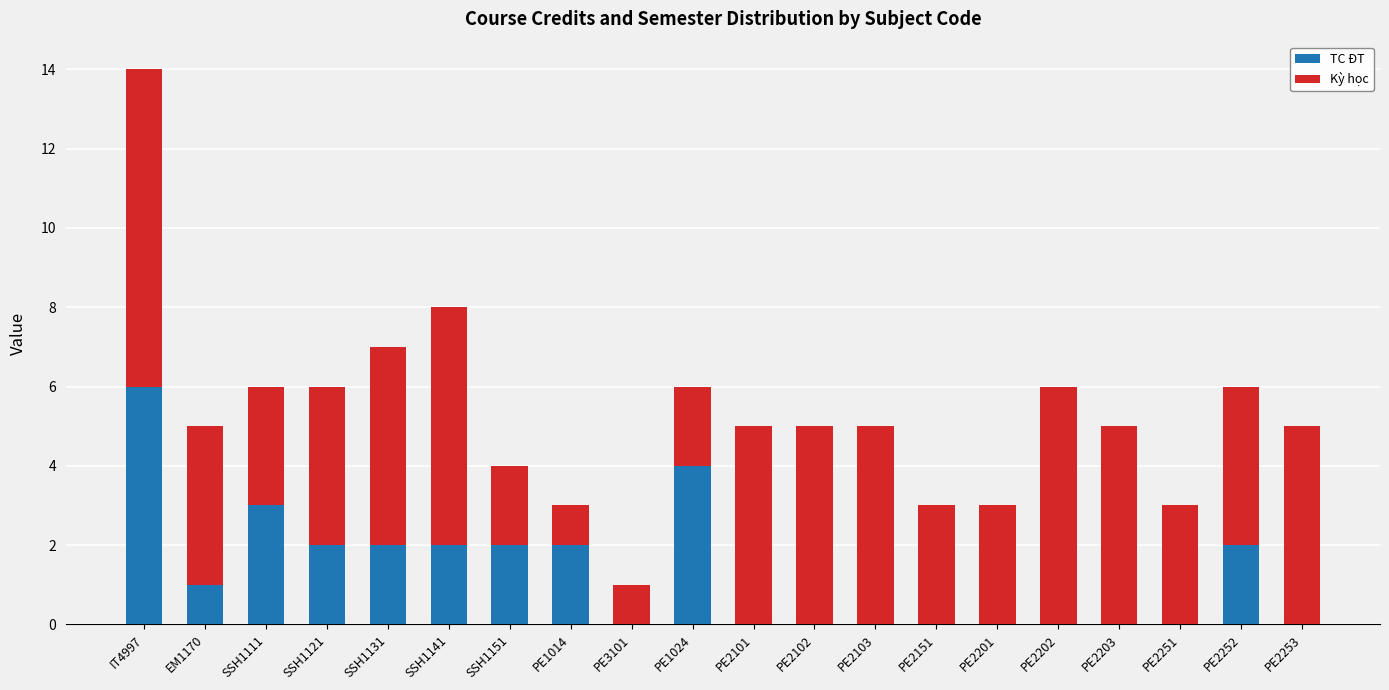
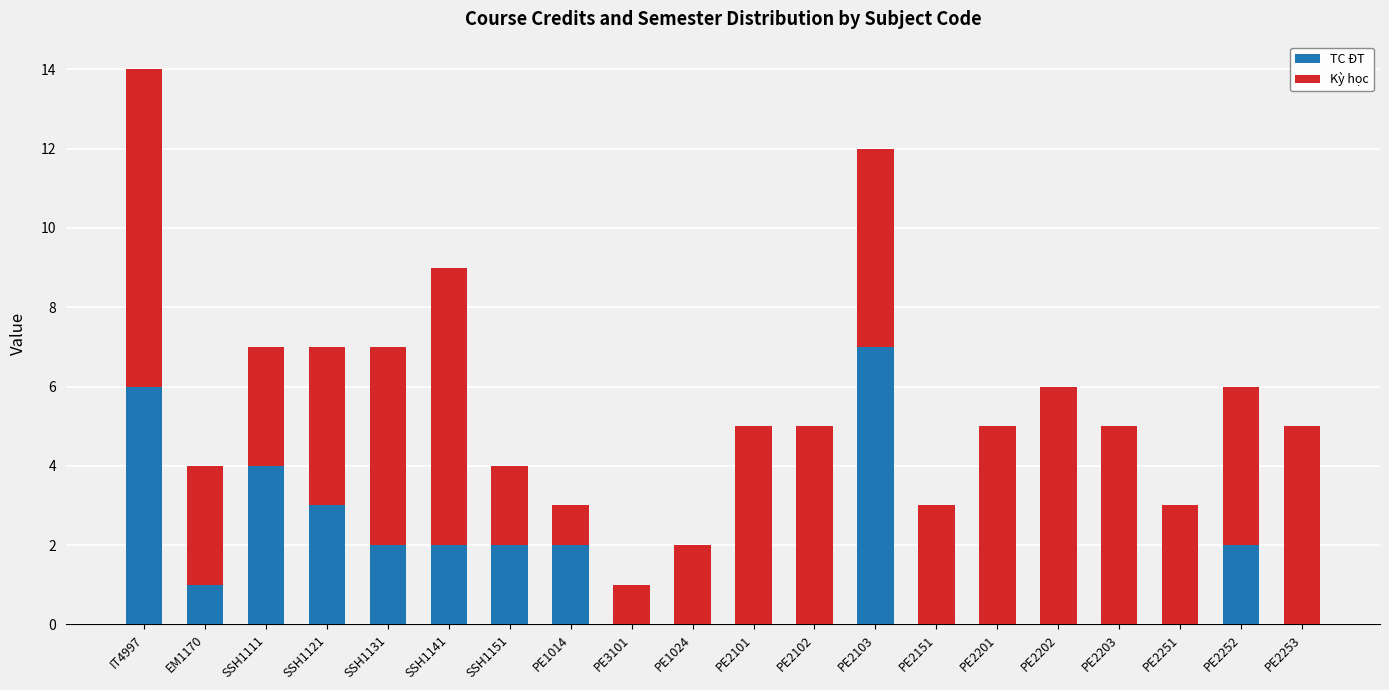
Kỳ học, EM1170: 4 -> 3
TC ĐT, SSH1111: 3 -> 4
TC ĐT, SSH1121: 2 -> 3
Kỳ học, SSH1141: 6 -> 7
TC ĐT, PE1024: 4 -> 0
TC ĐT, PE2103: 0 -> 7
Kỳ học, PE2201: 3 -> 5
